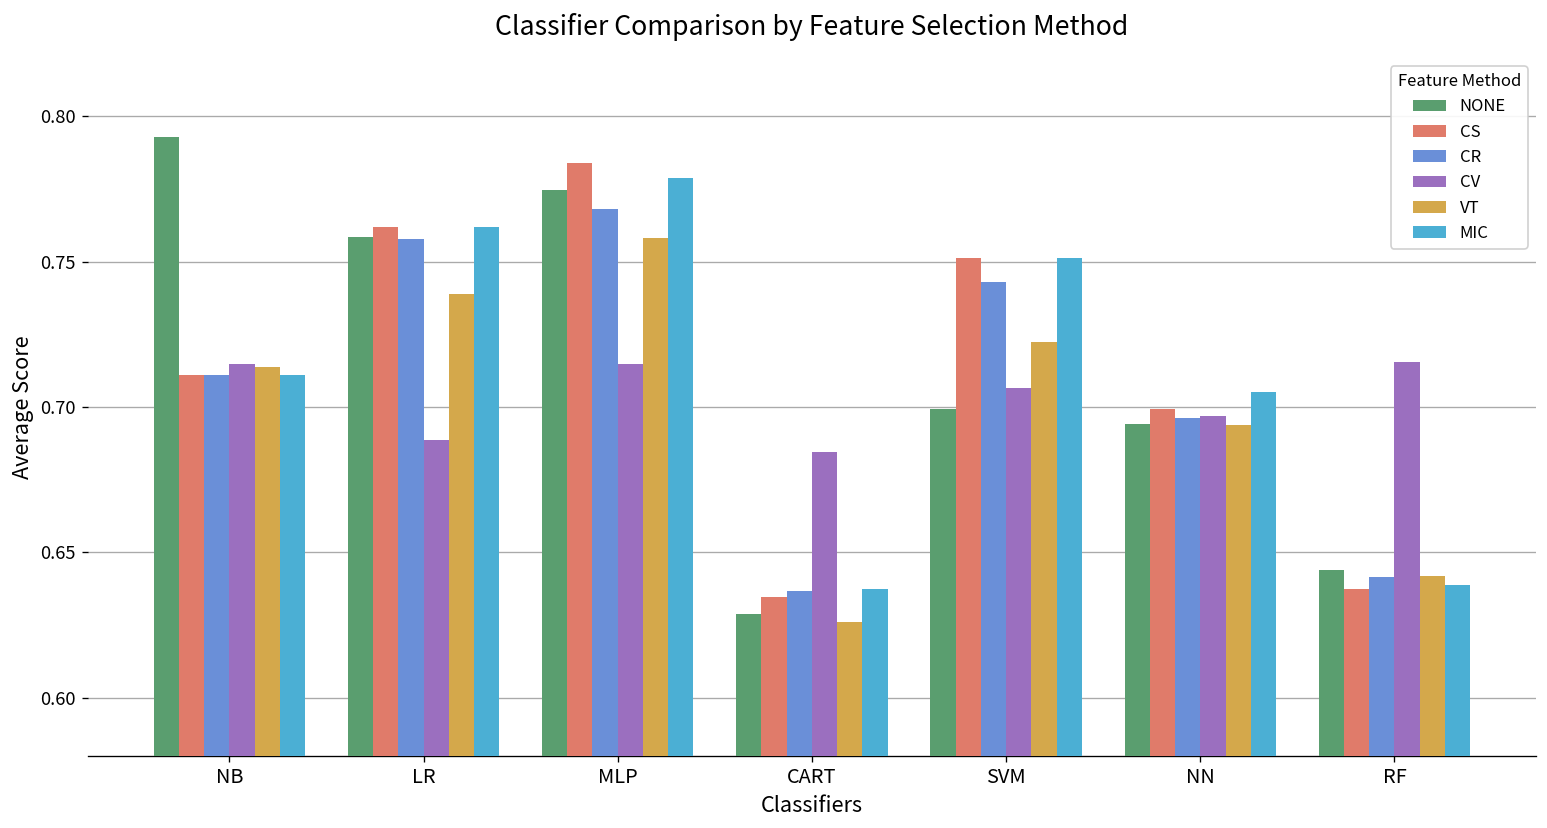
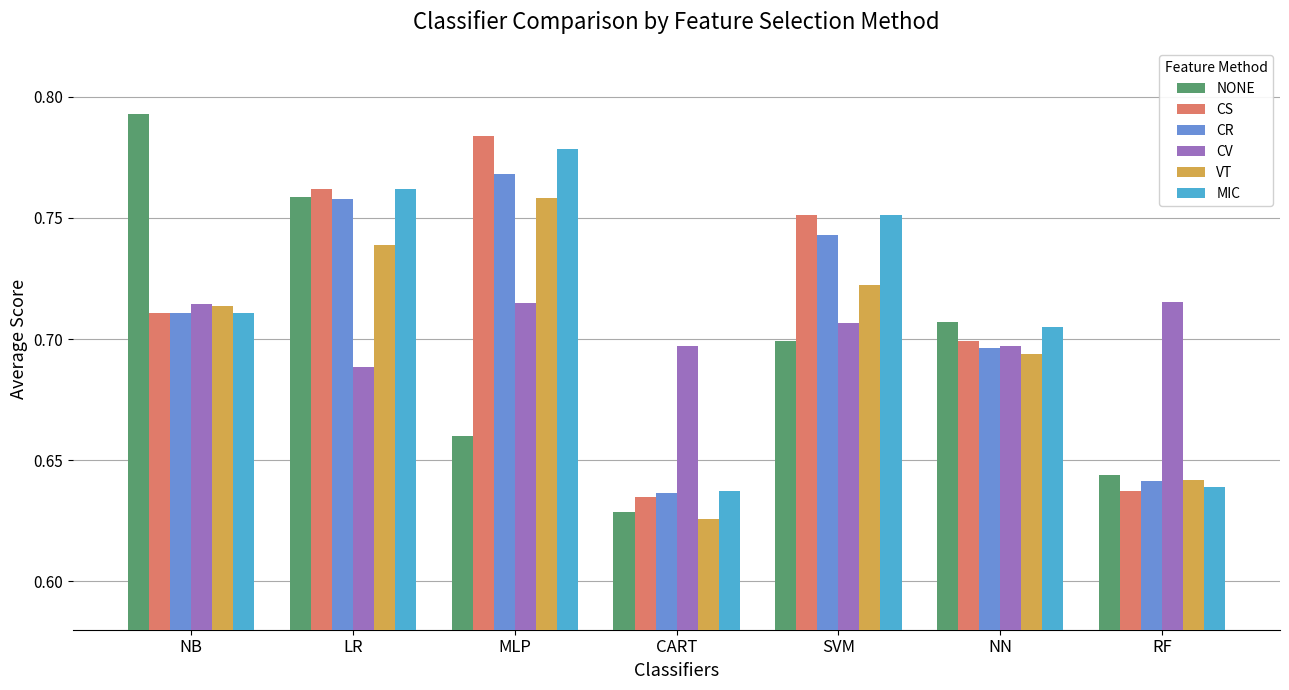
NONE, MLP: 0.775 -> 0.660
CV, CART: 0.684 -> 0.697
NONE, NN: 0.694 -> 0.707
